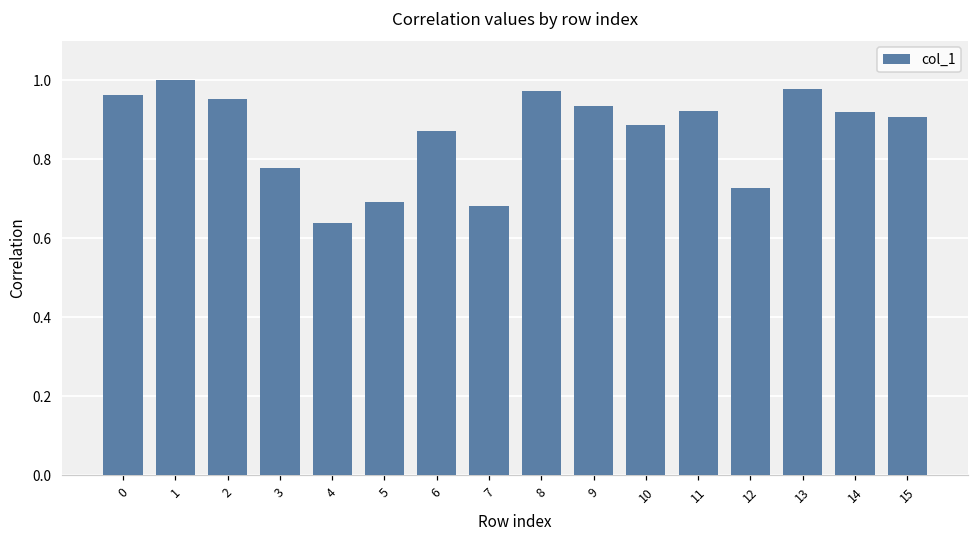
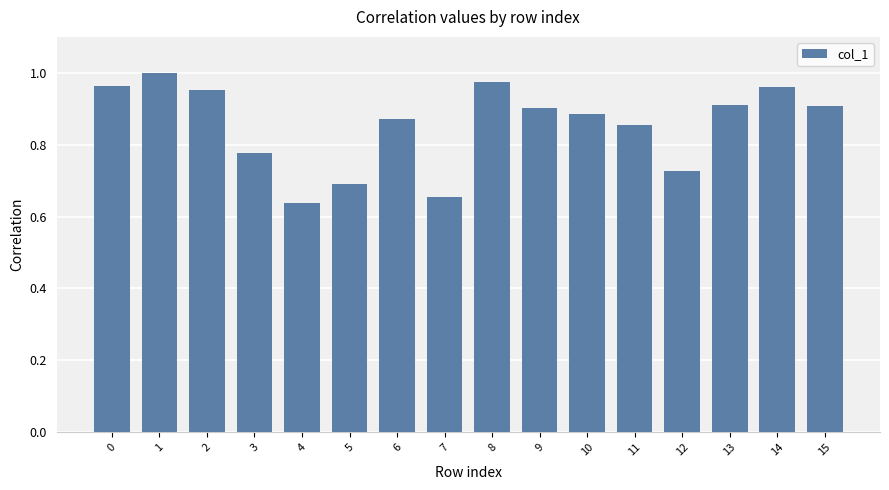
7: 0.68 -> 0.65
9: 0.93 -> 0.90
11: 0.92 -> 0.85
13: 0.98 -> 0.91
14: 0.92 -> 0.96
